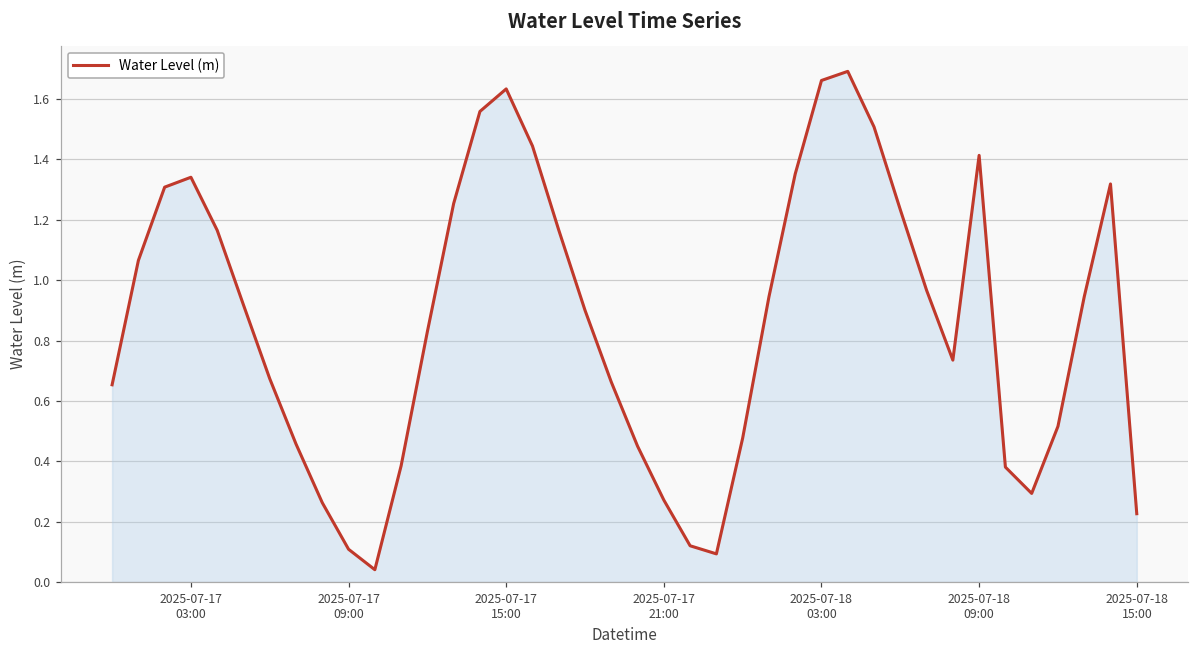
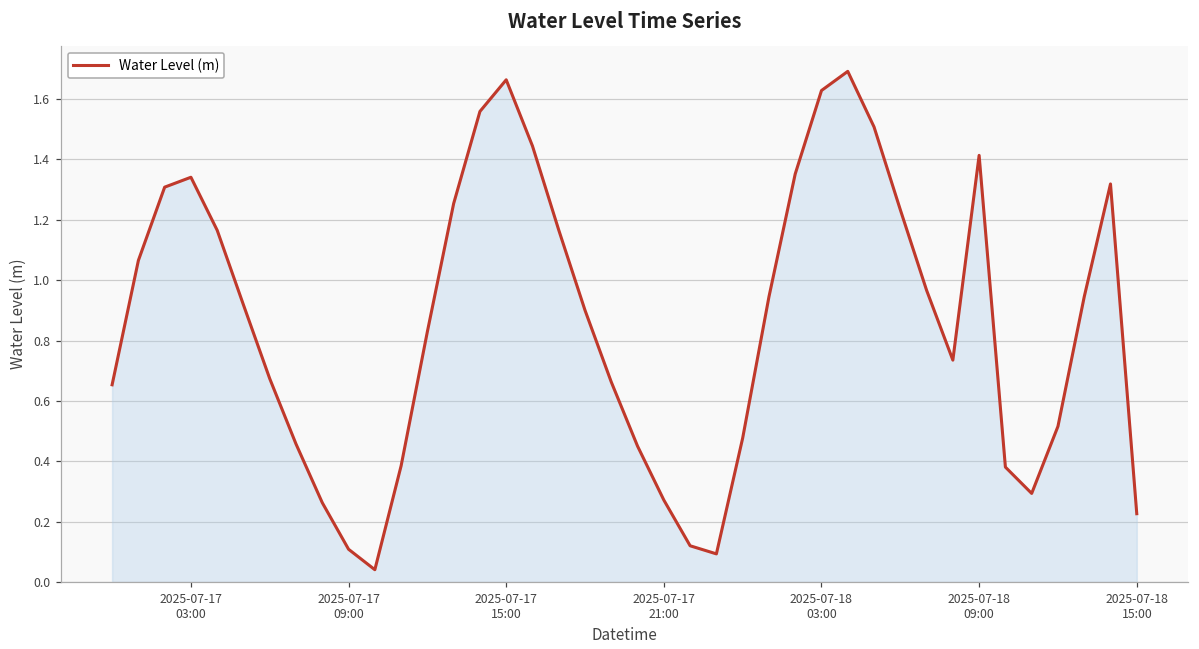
2025-07-17 15:00: 1.63 -> 1.66
2025-07-18 03:00: 1.66 -> 1.63
